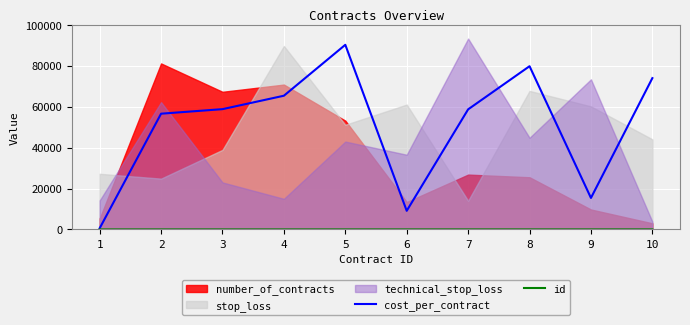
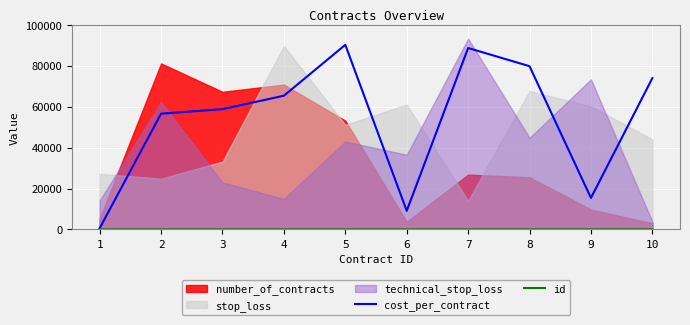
stop_loss, 3: 39000 -> 33000
number_of_contracts, 6: 13000 -> 4000
cost_per_contract, 7: 59000 -> 89000
